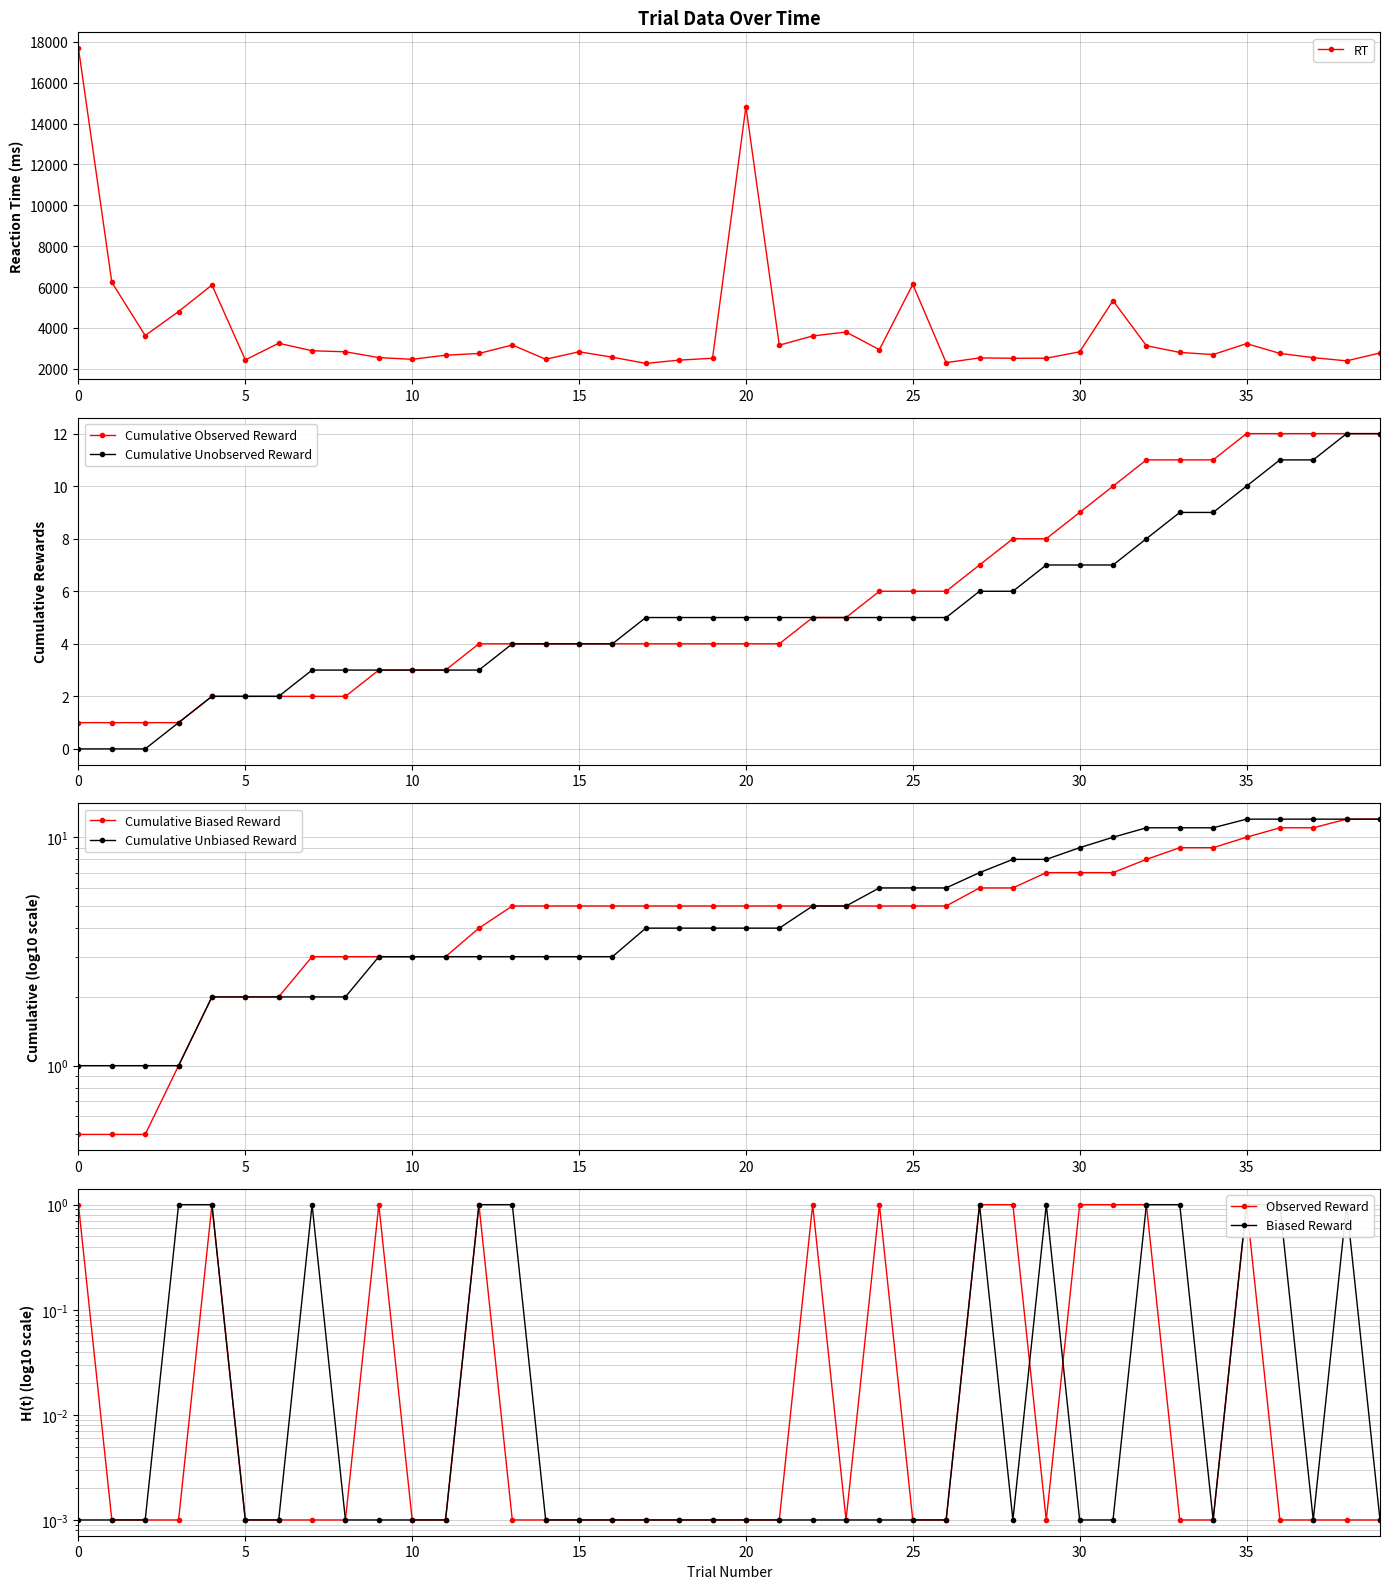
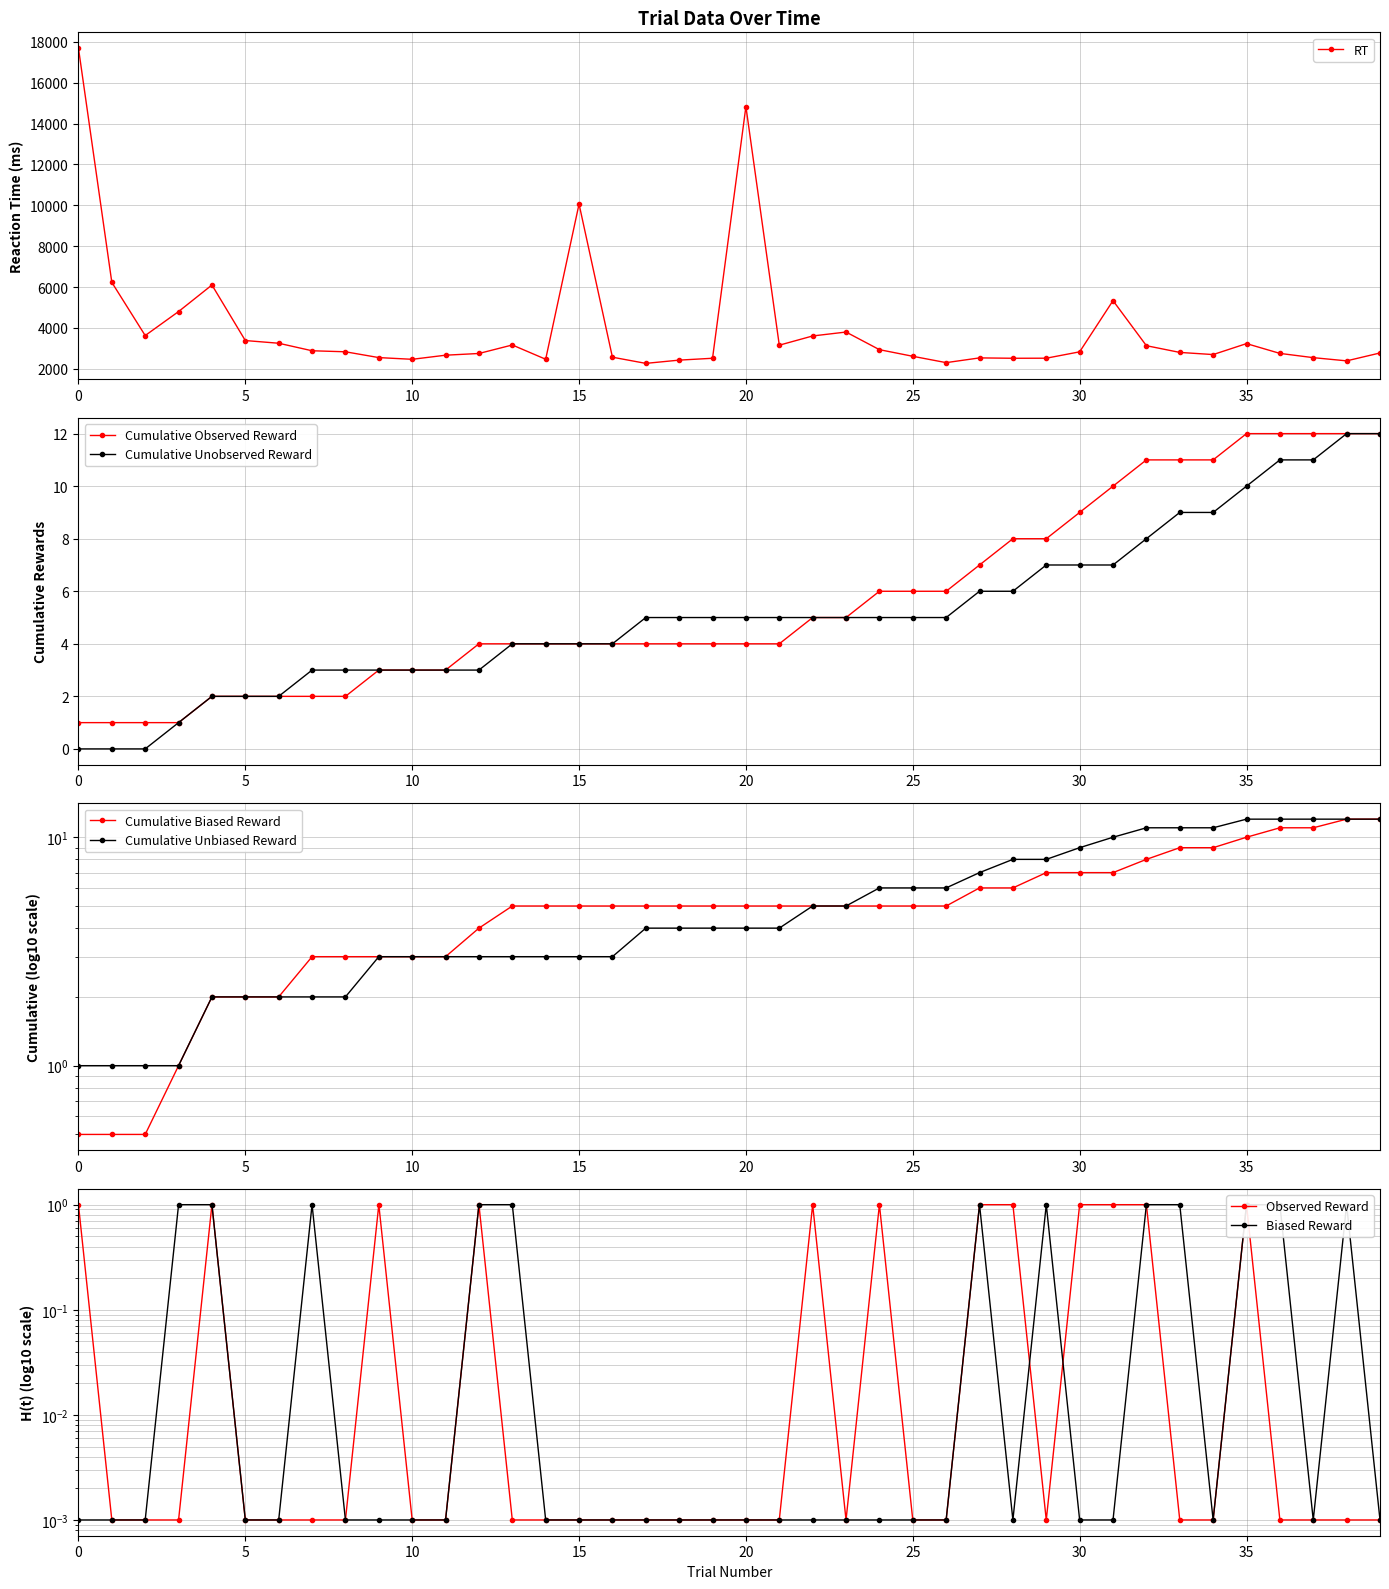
Trial Data Over Time, 5: 2400 -> 3400
Trial Data Over Time, 15: 2800 -> 10100
Trial Data Over Time, 25: 6100 -> 2600
